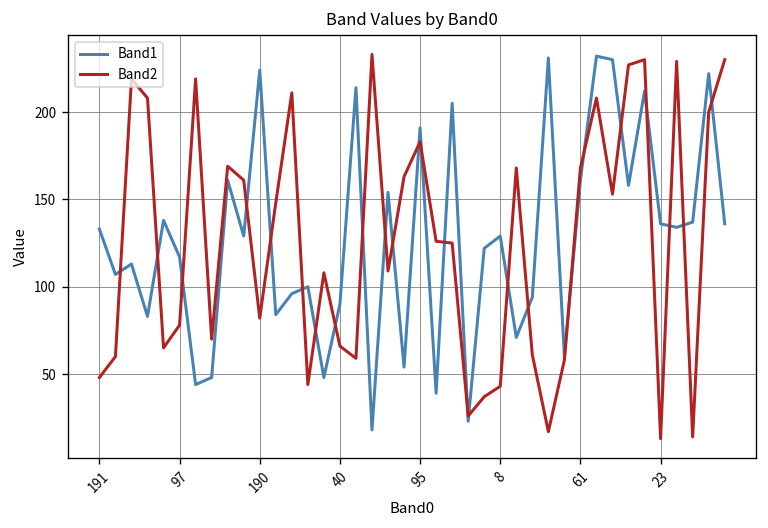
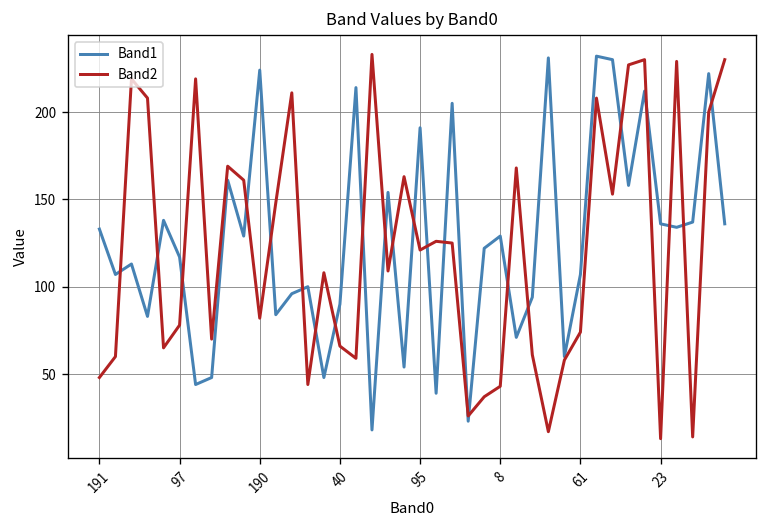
Band2, 95: 183 -> 121
Band1, 61: 161 -> 107
Band2, 61: 168 -> 74
